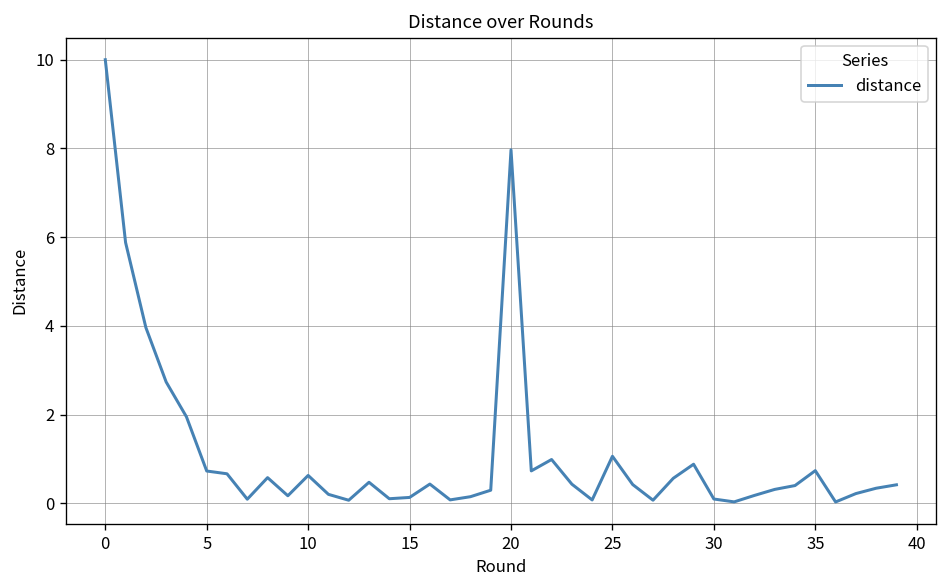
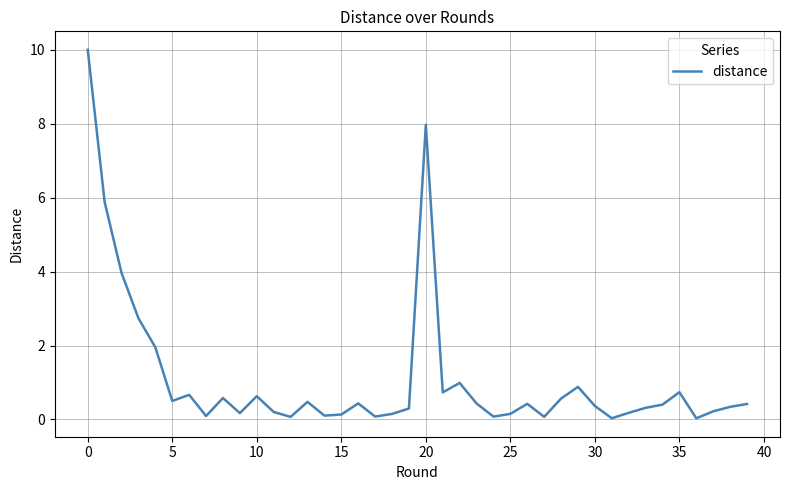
5: 0.7 -> 0.5
25: 1.1 -> 0.2
30: 0.1 -> 0.4
